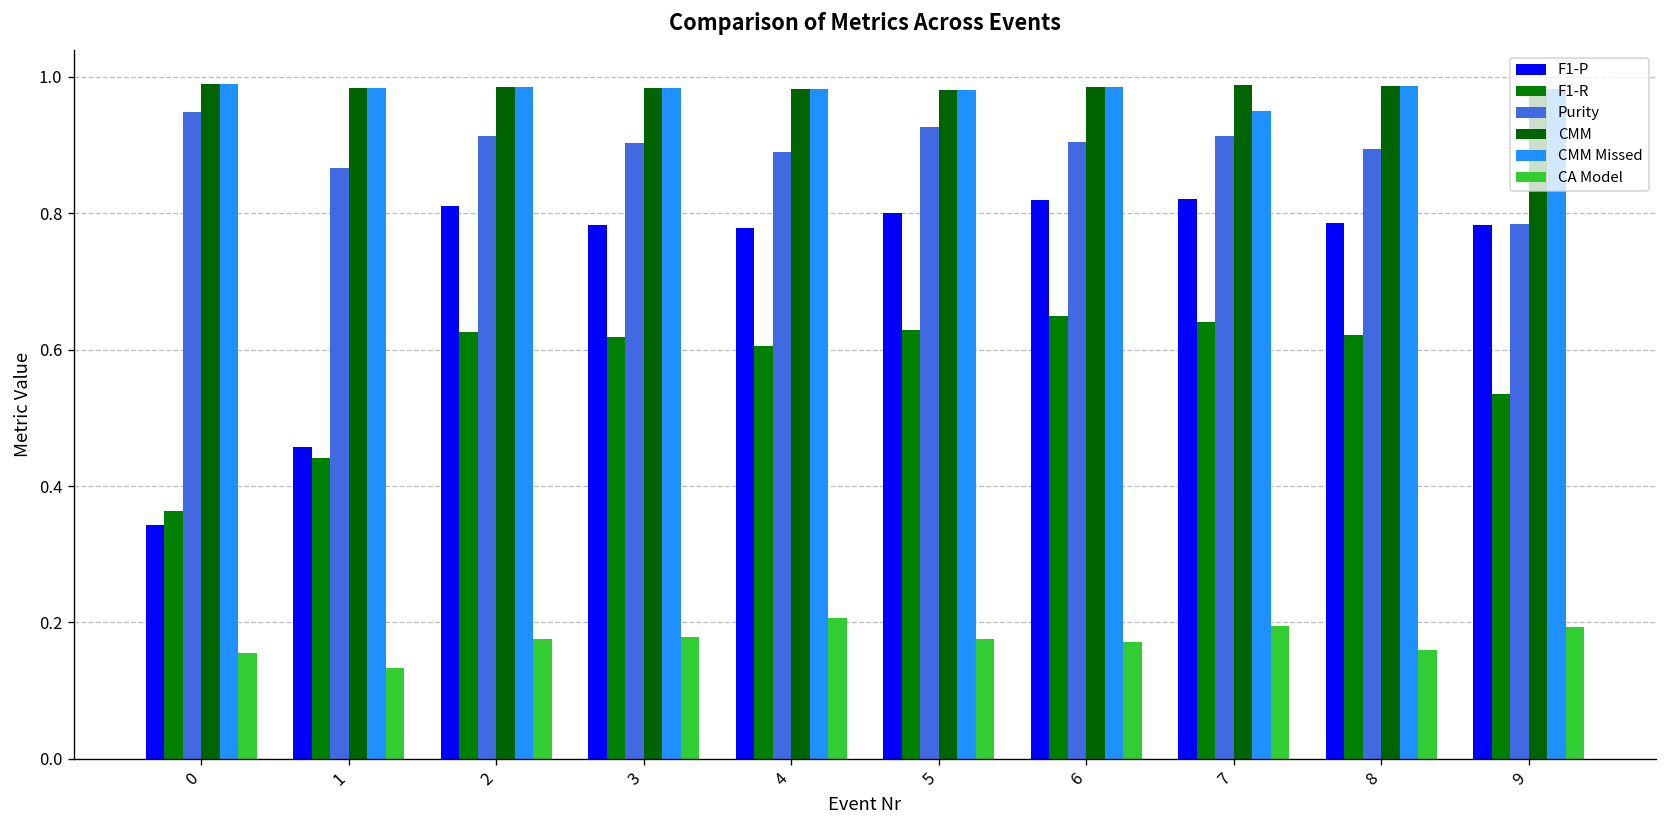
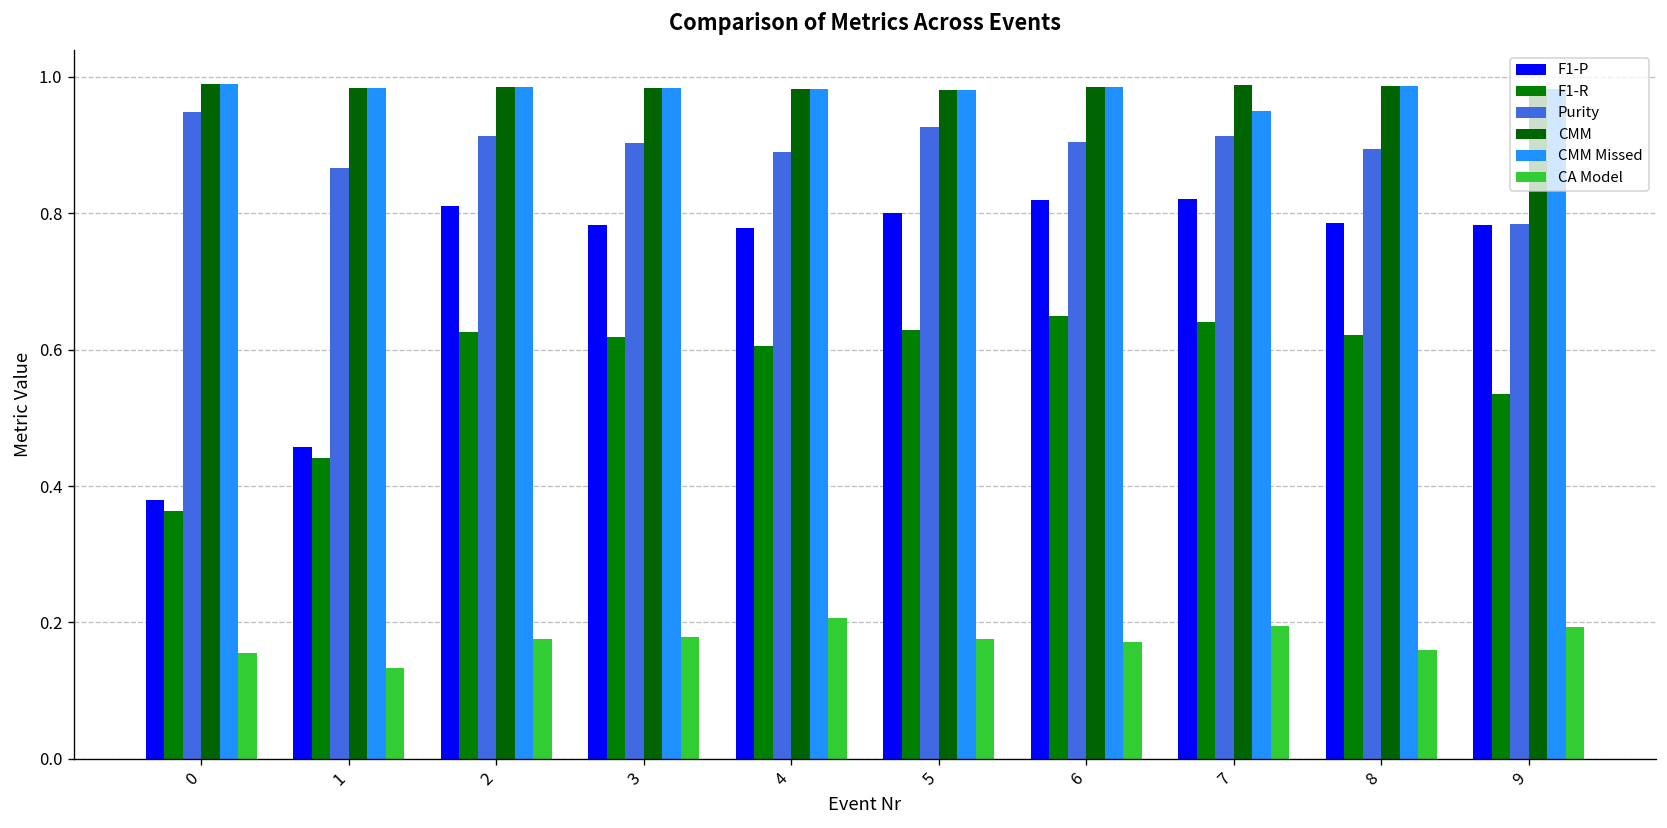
F1-P, 0: 0.34 -> 0.38
